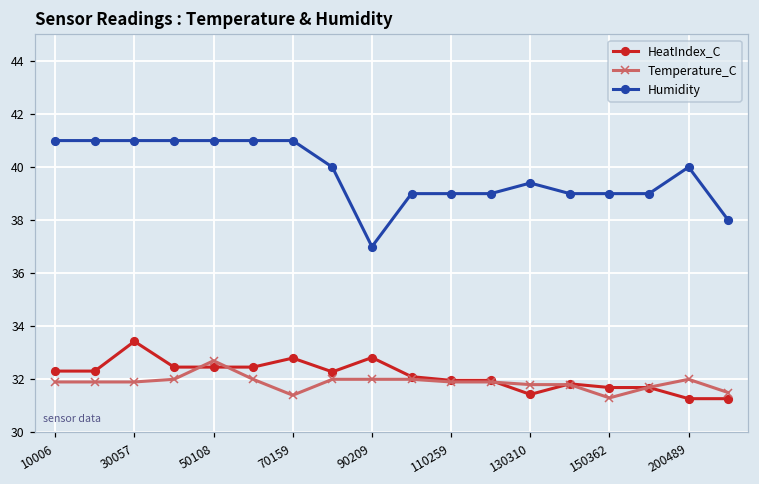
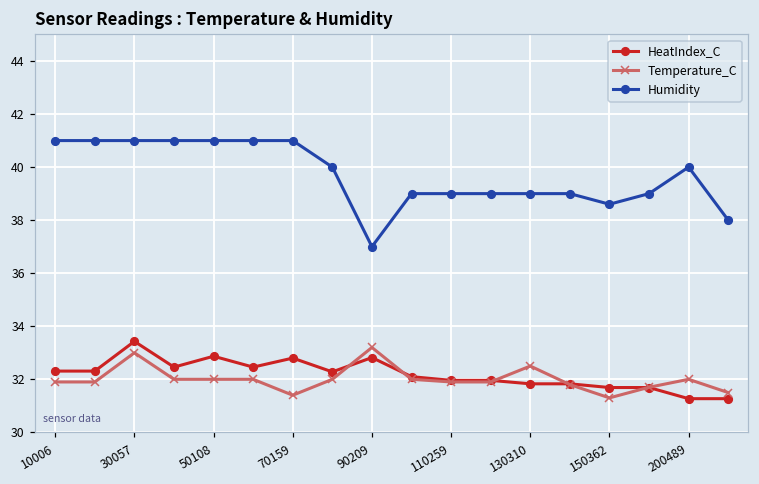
Temperature_C, 30057: 31.9 -> 33.0
HeatIndex_C, 50108: 32.5 -> 32.9
Temperature_C, 50108: 32.7 -> 32.0
Temperature_C, 90209: 32.0 -> 33.2
HeatIndex_C, 130310: 31.4 -> 31.8
Temperature_C, 130310: 31.8 -> 32.5
Humidity, 130310: 39.4 -> 39.0
Humidity, 150362: 39.0 -> 38.6
